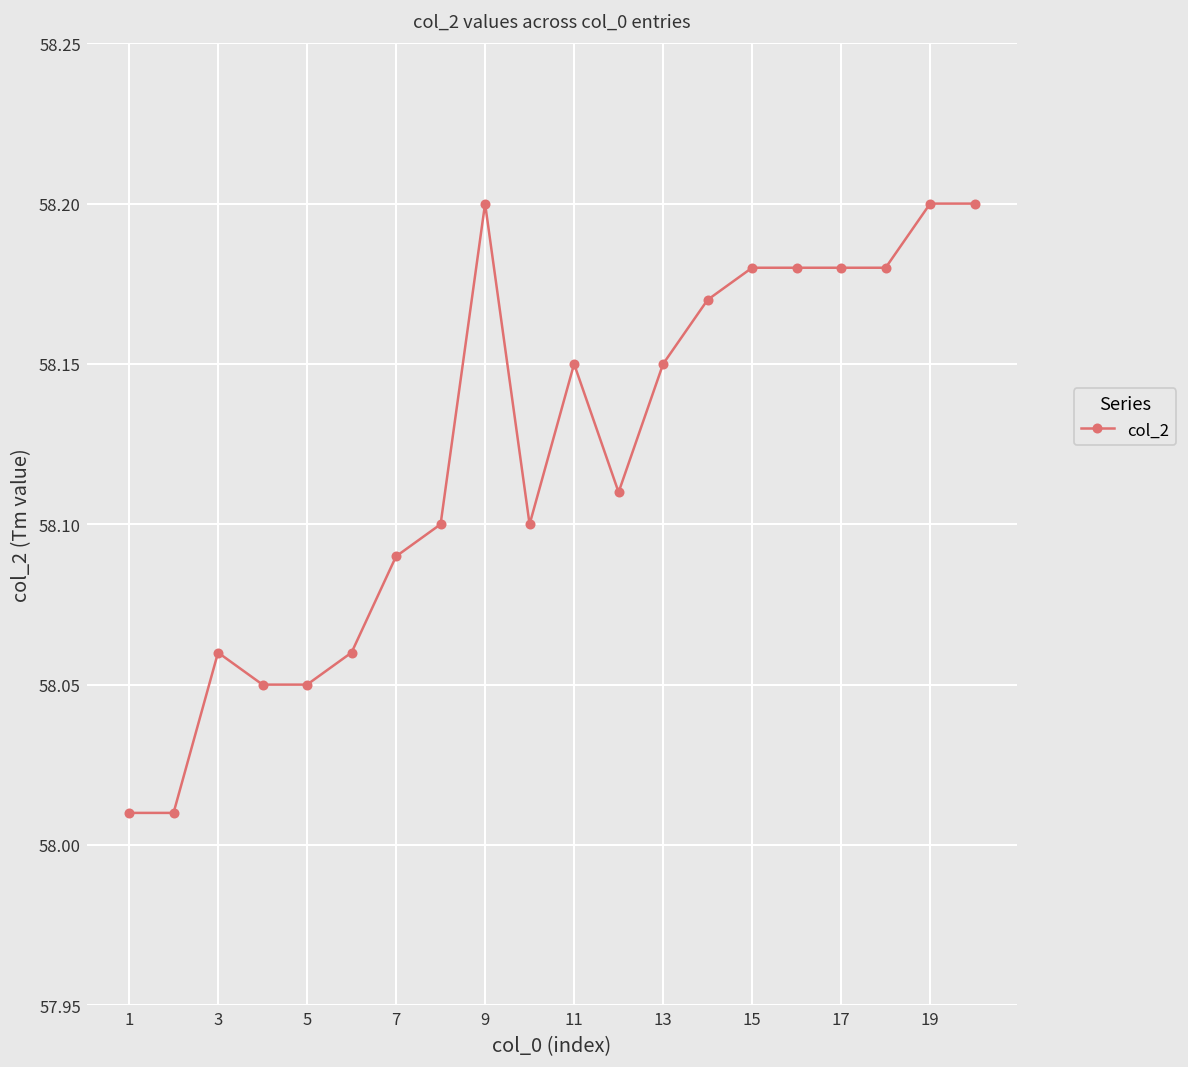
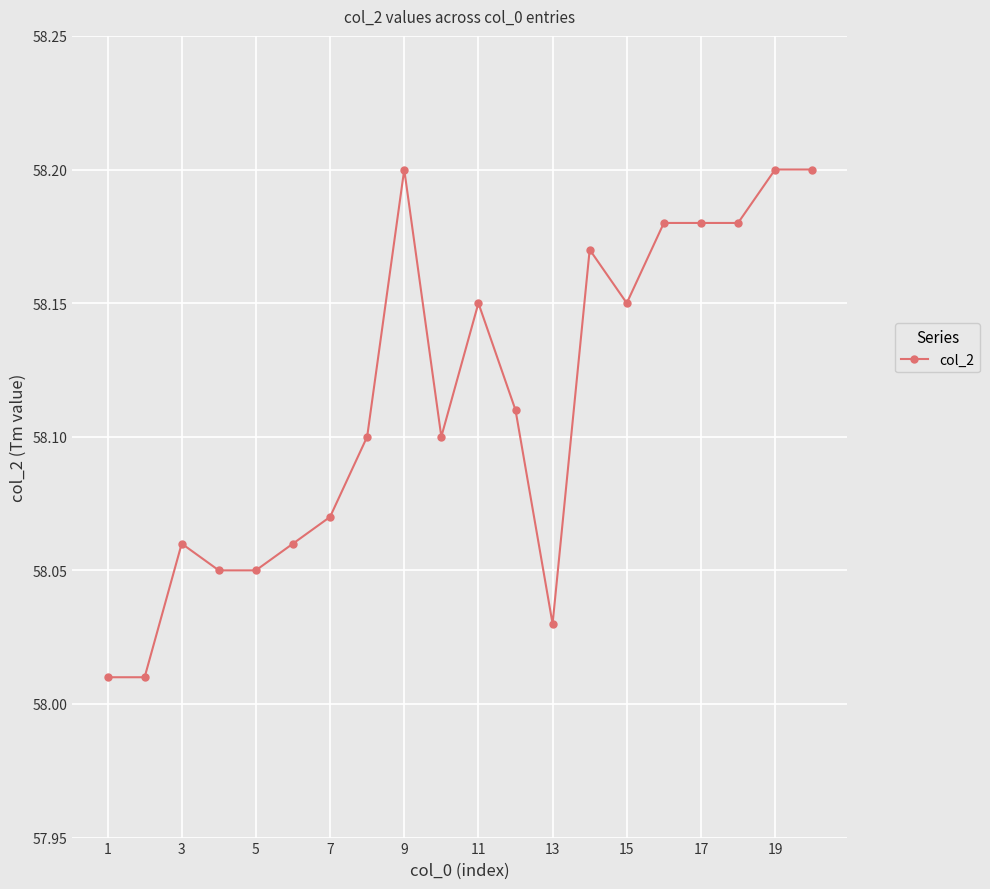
7: 58.09 -> 58.07
13: 58.15 -> 58.03
15: 58.18 -> 58.15
